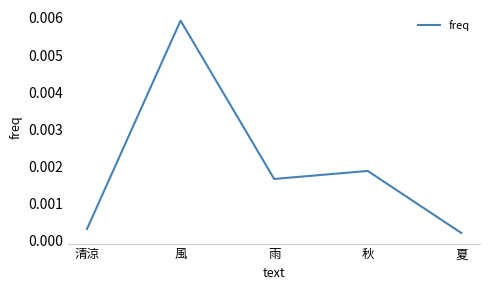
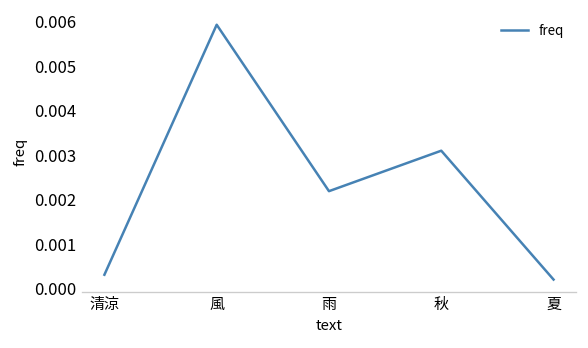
雨: 0.0017 -> 0.0022
秋: 0.0019 -> 0.0031
